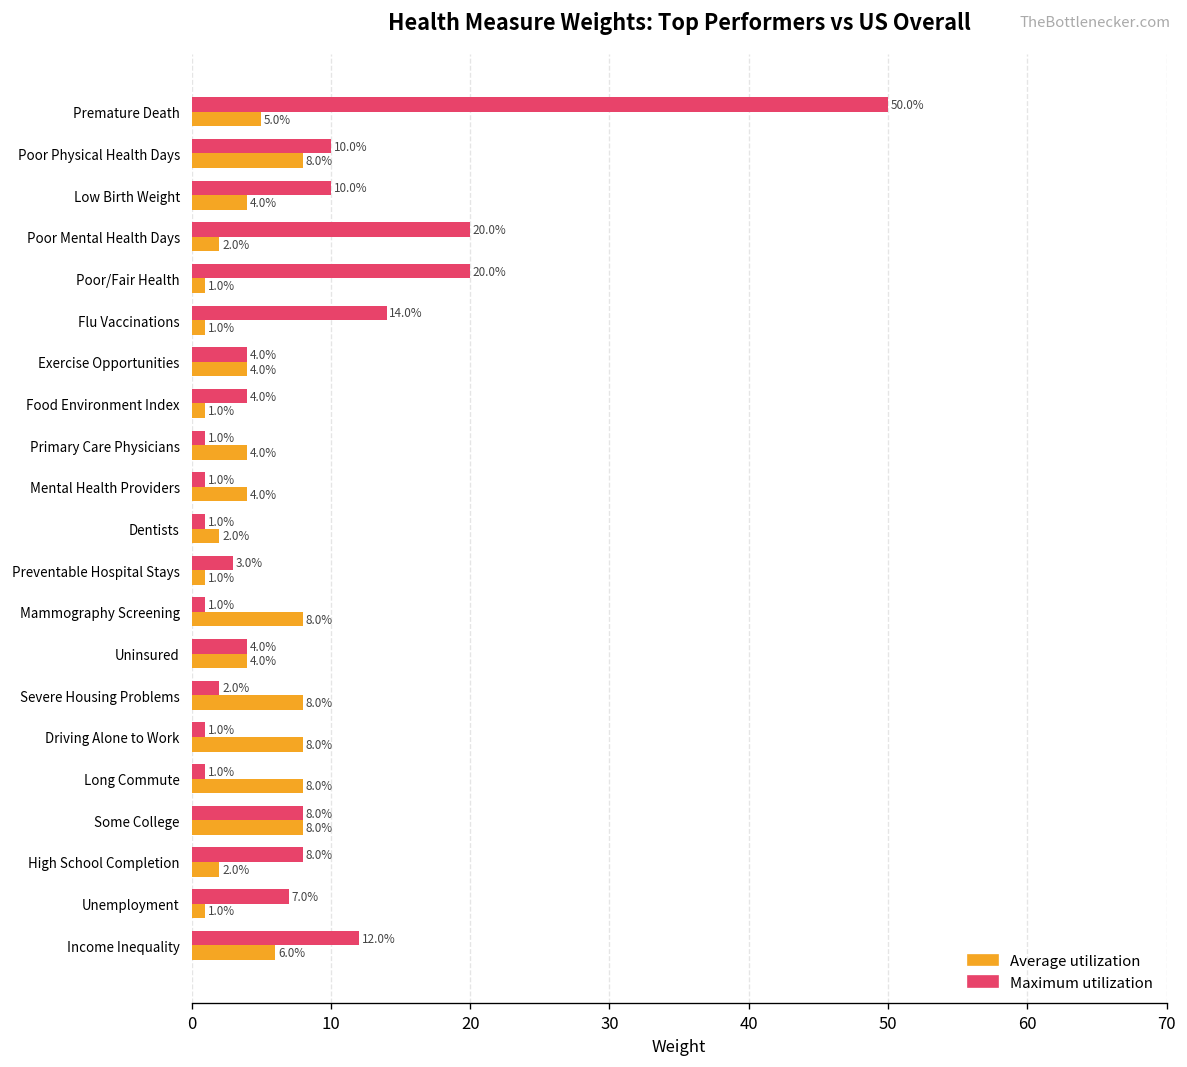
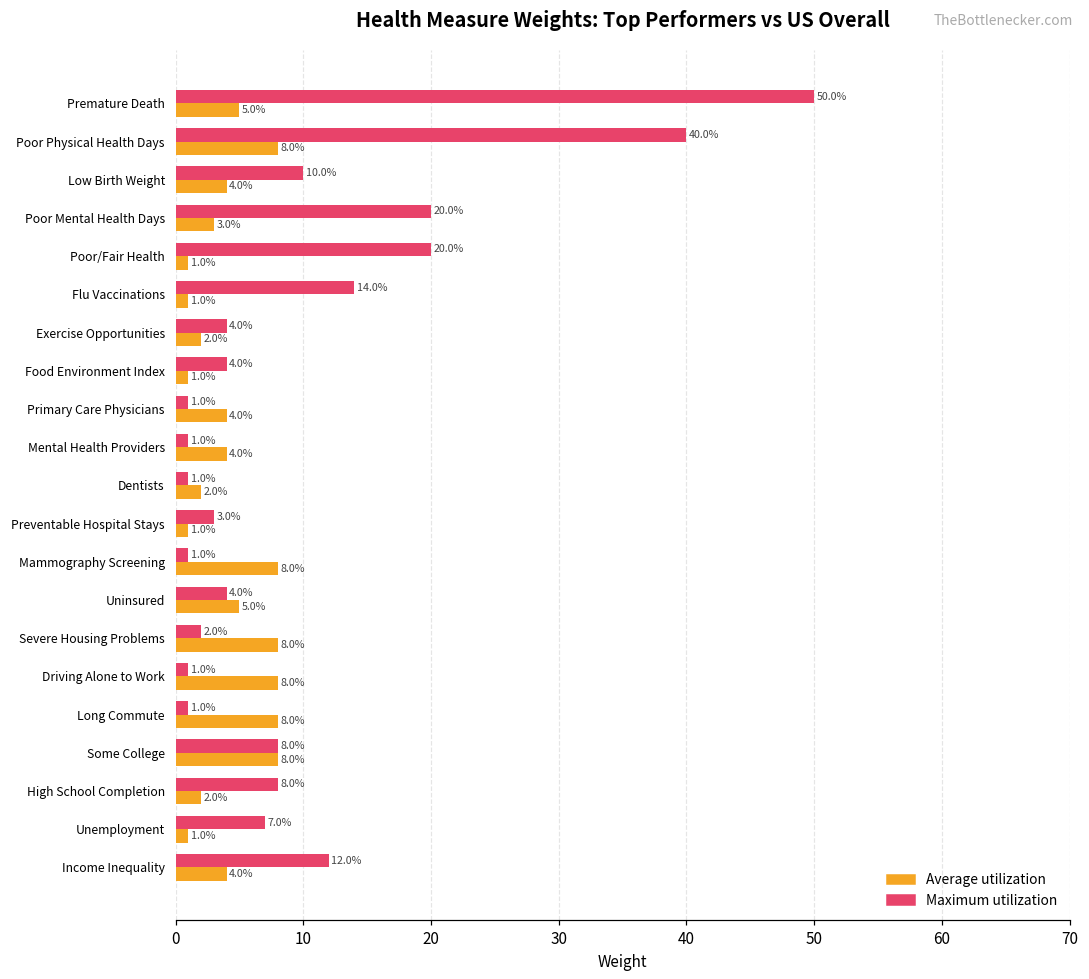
Maximum utilization, Poor Physical Health Days: 10.0% -> 40.0%
Average utilization, Poor Mental Health Days: 2.0% -> 3.0%
Average utilization, Exercise Opportunities: 4.0% -> 2.0%
Average utilization, Uninsured: 4.0% -> 5.0%
Average utilization, Income Inequality: 6.0% -> 4.0%
